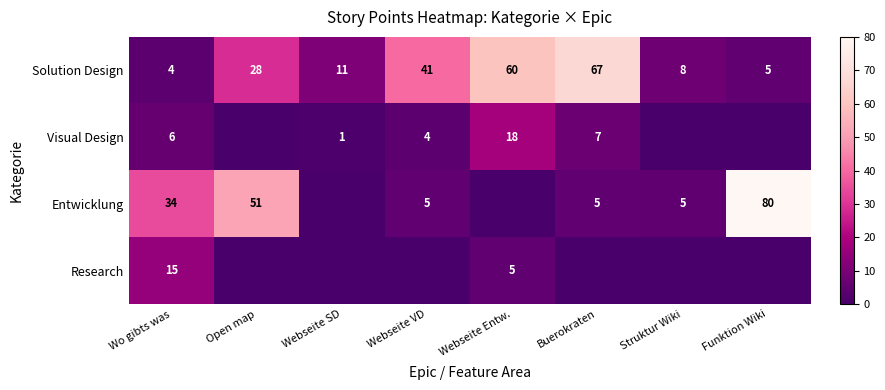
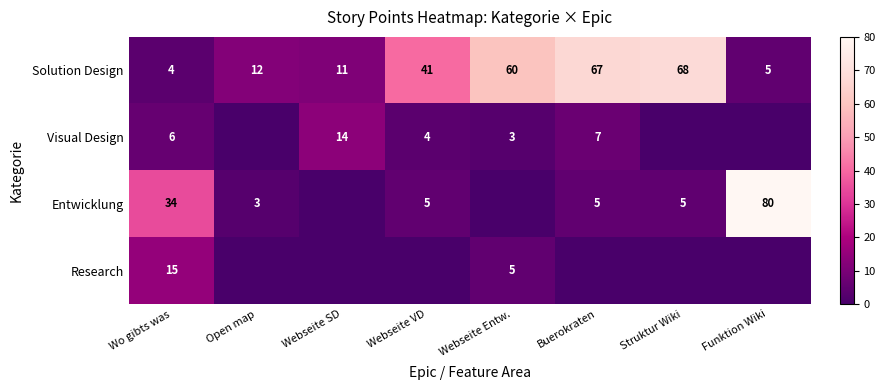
Solution Design, Open map: 28 -> 12
Solution Design, Struktur Wiki: 8 -> 68
Visual Design, Webseite SD: 1 -> 14
Visual Design, Webseite Entw.: 18 -> 3
Entwicklung, Open map: 51 -> 3
